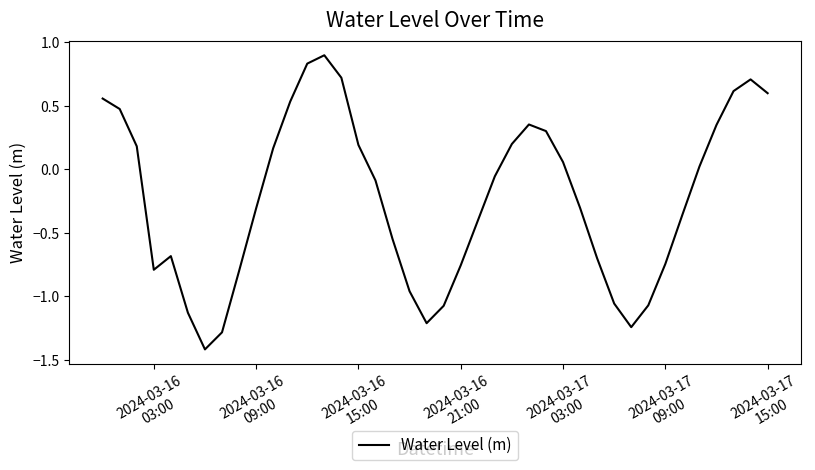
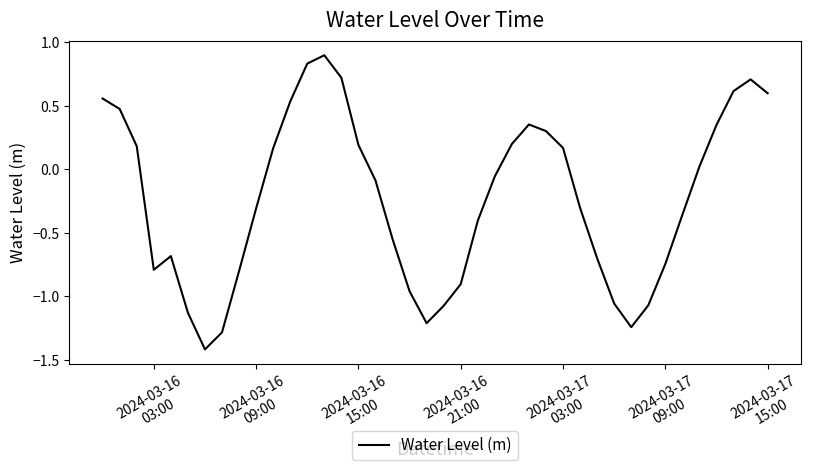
2024-03-16 21:00: -0.76 -> -0.90
2024-03-17 03:00: 0.06 -> 0.17
